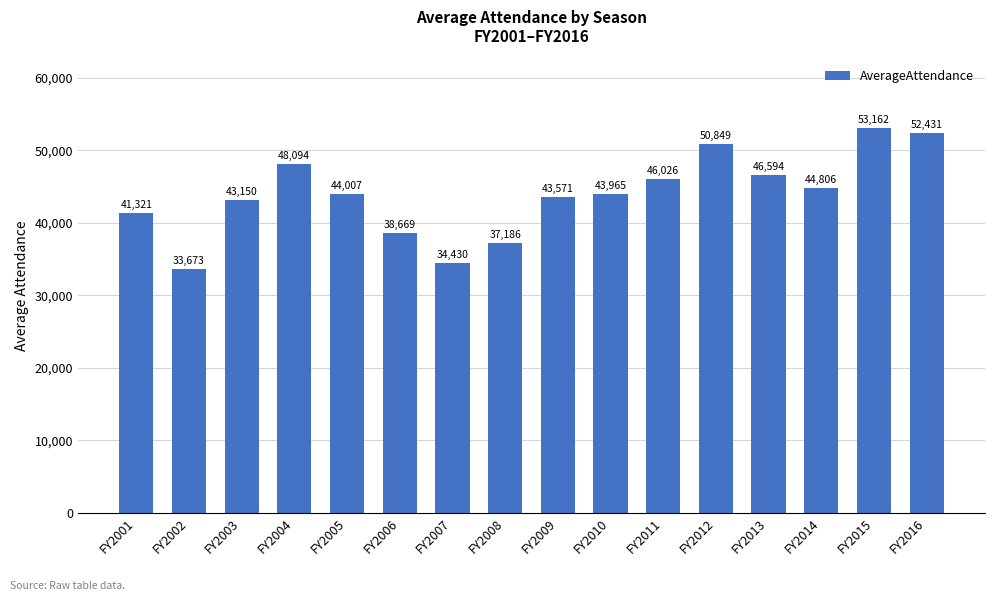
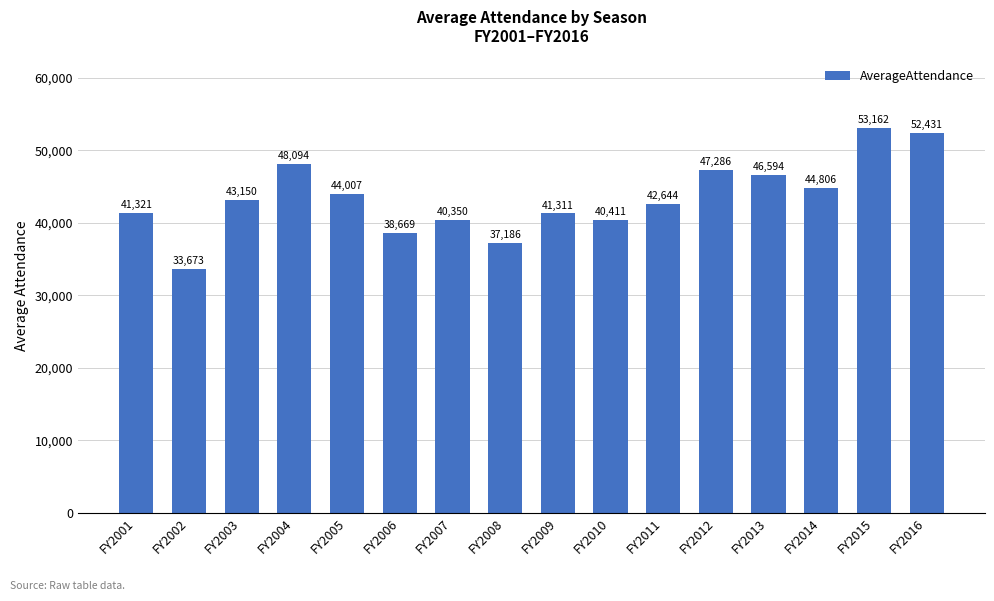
FY2007: 34,430 -> 40,350
FY2009: 43,571 -> 41,311
FY2010: 43,965 -> 40,411
FY2011: 46,026 -> 42,644
FY2012: 50,849 -> 47,286
